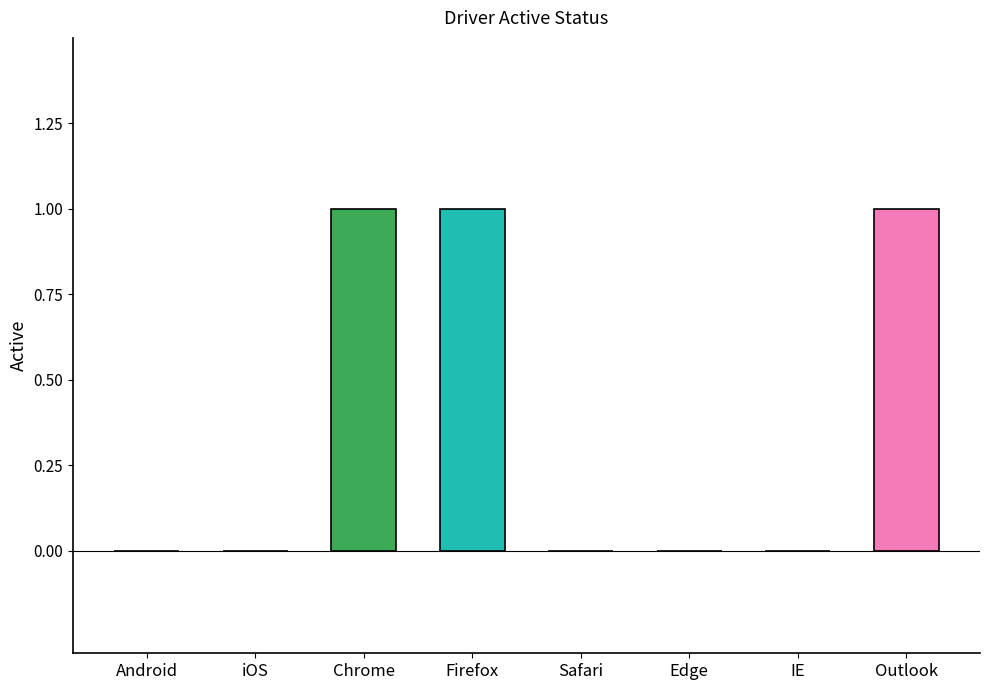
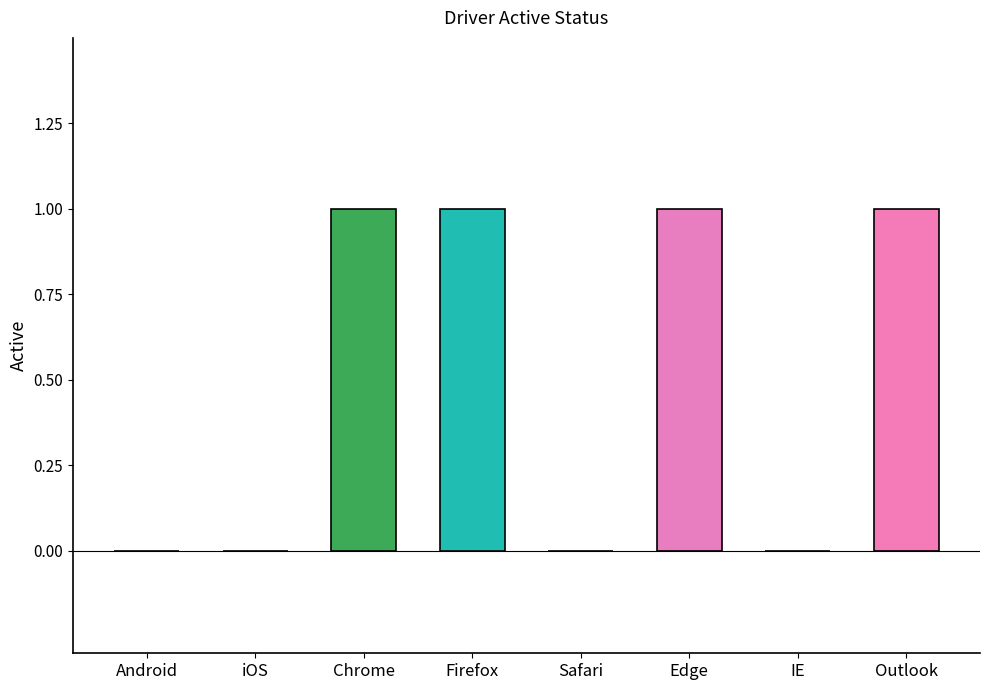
Edge: 0 -> 1
